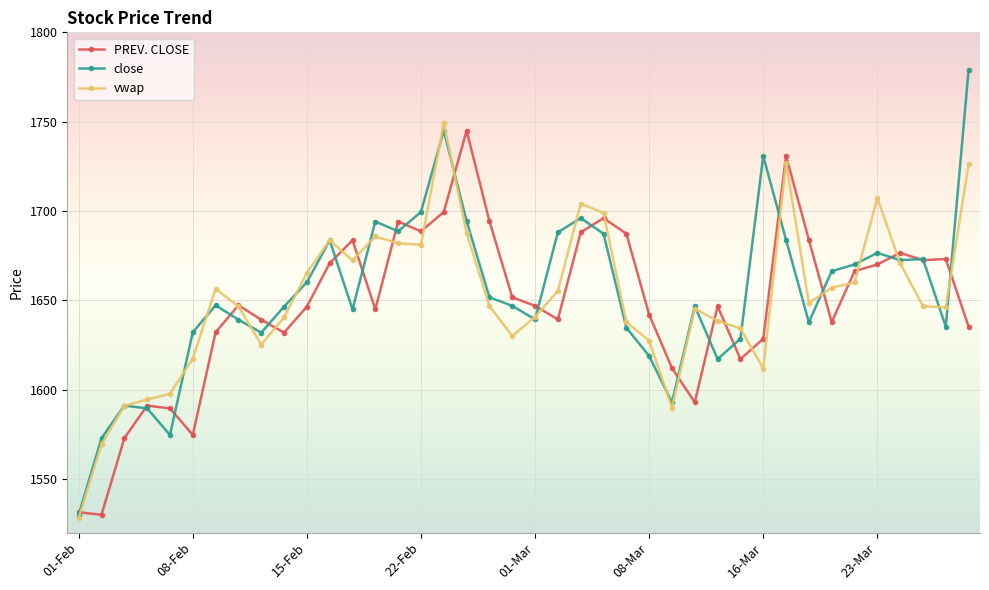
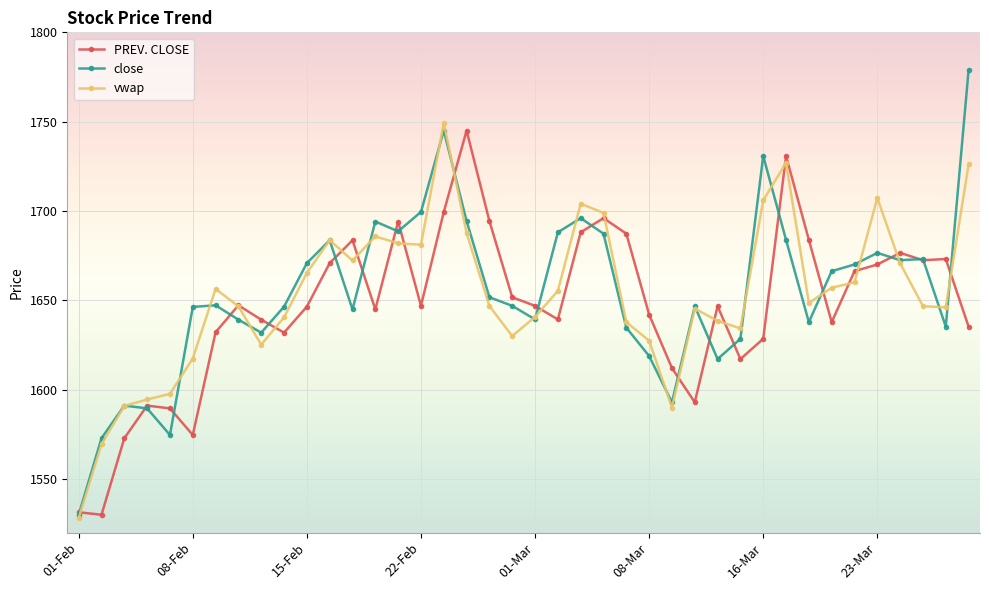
close, 08-Feb: 1632 -> 1646
close, 15-Feb: 1660 -> 1671
PREV. CLOSE, 22-Feb: 1689 -> 1647
vwap, 16-Mar: 1612 -> 1706
